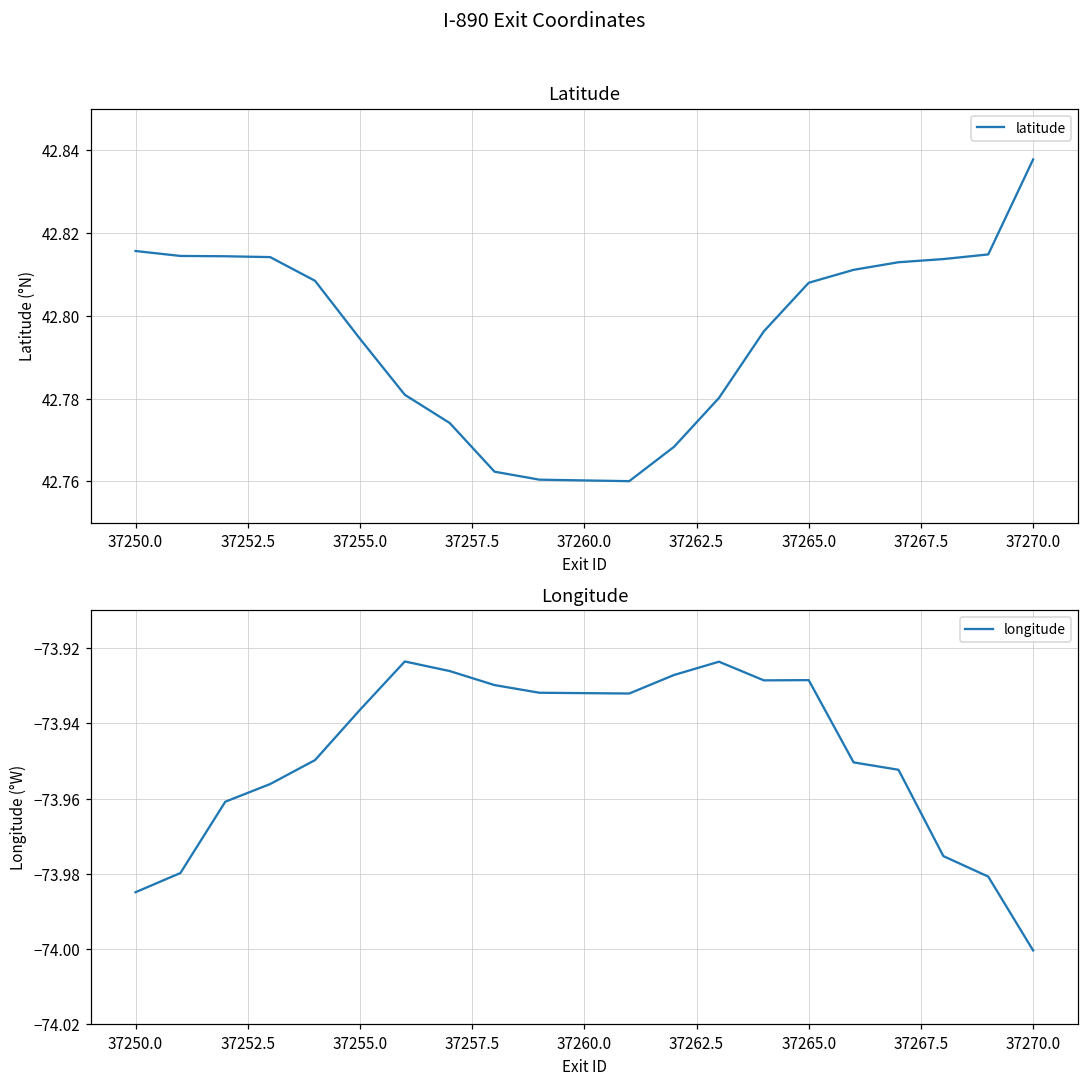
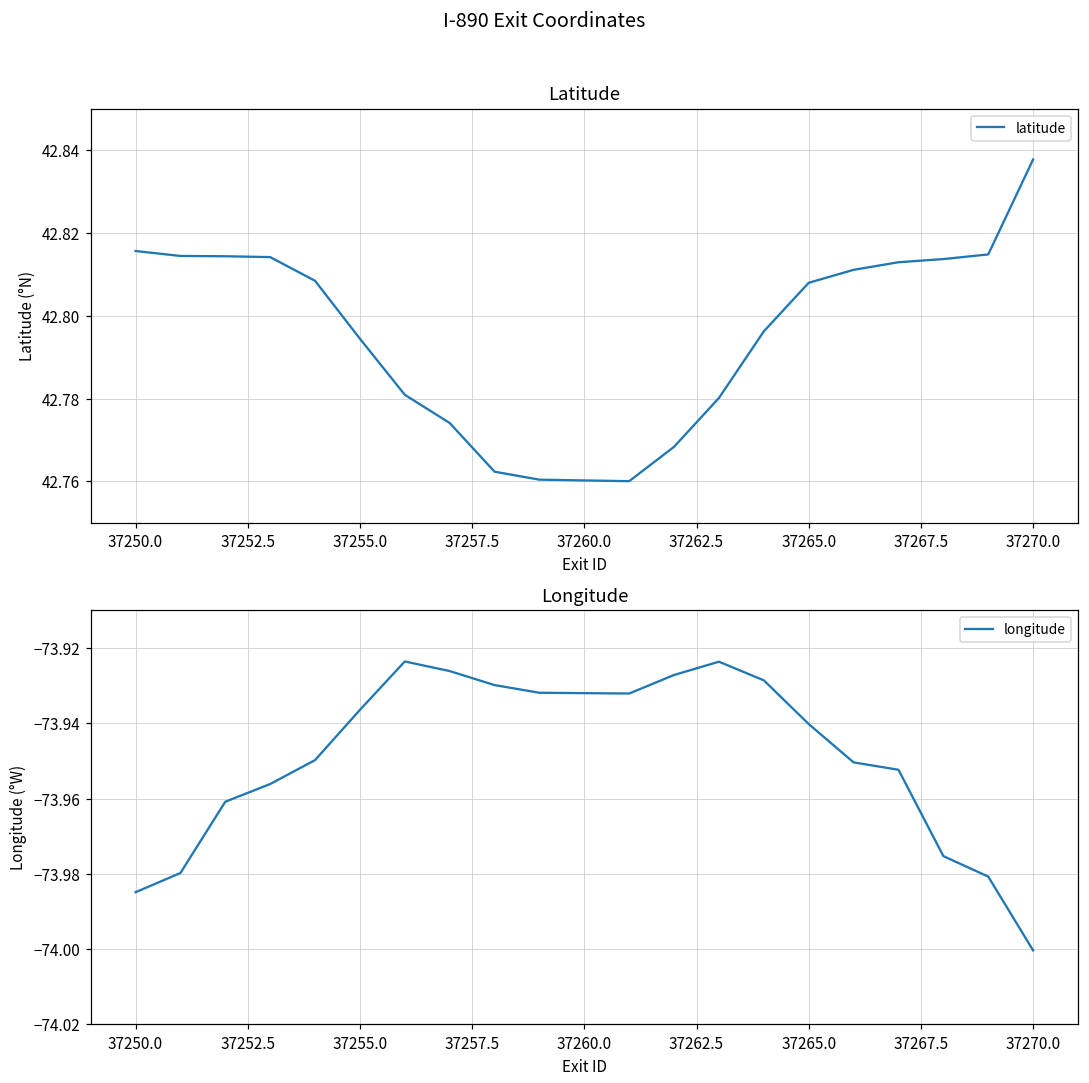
Longitude, 37265.0: -73.929 -> -73.940
